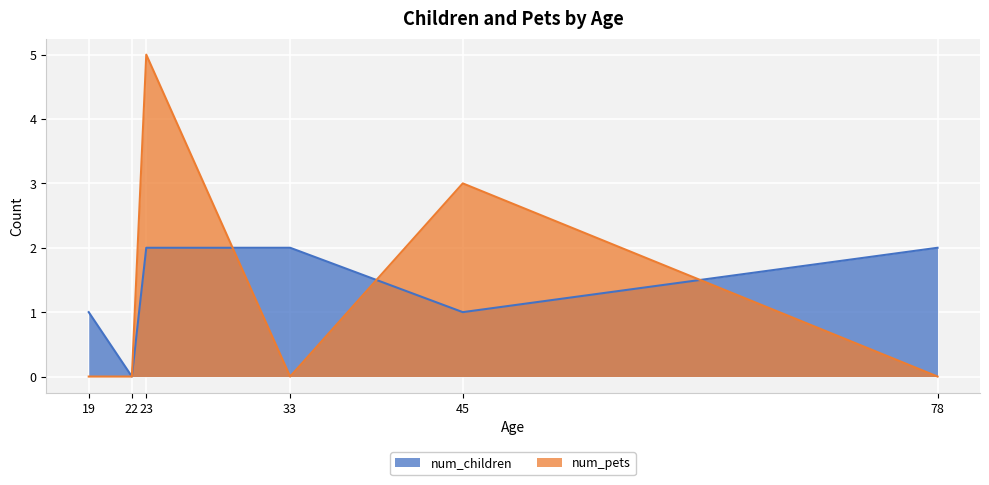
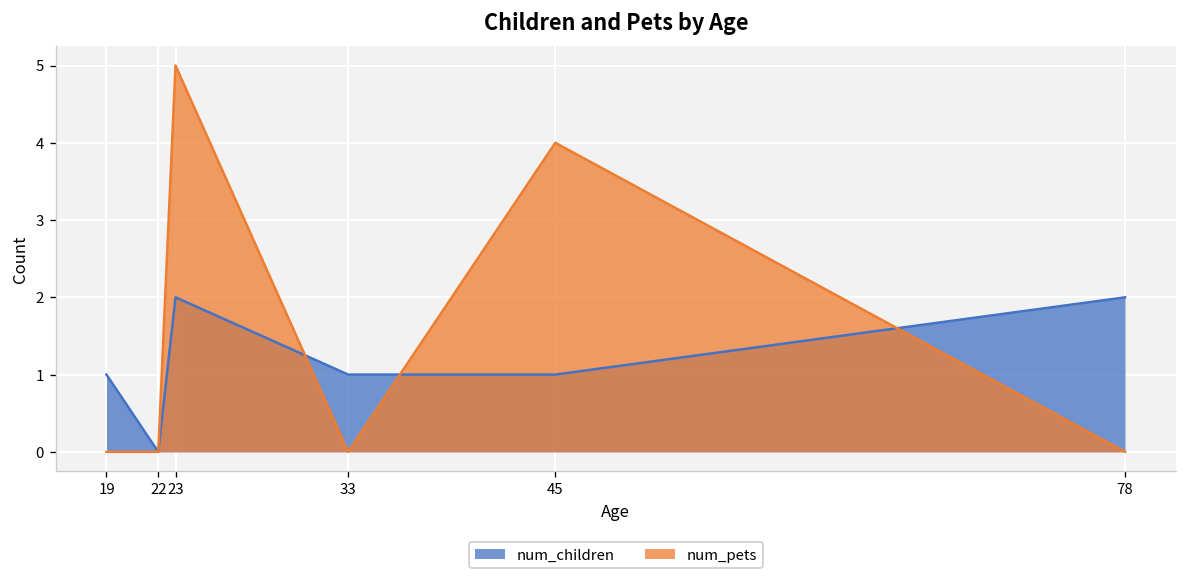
num_children, 33: 2 -> 1
num_pets, 45: 3 -> 4
